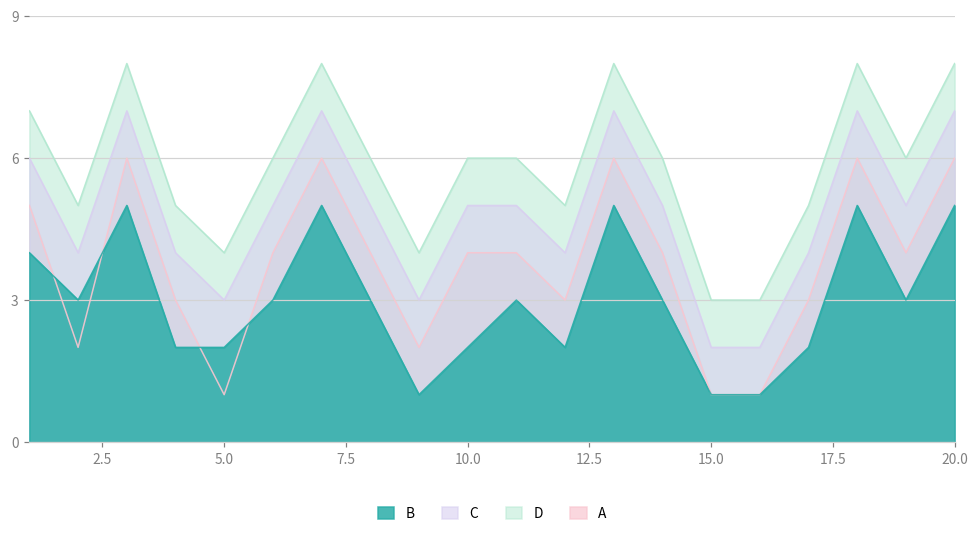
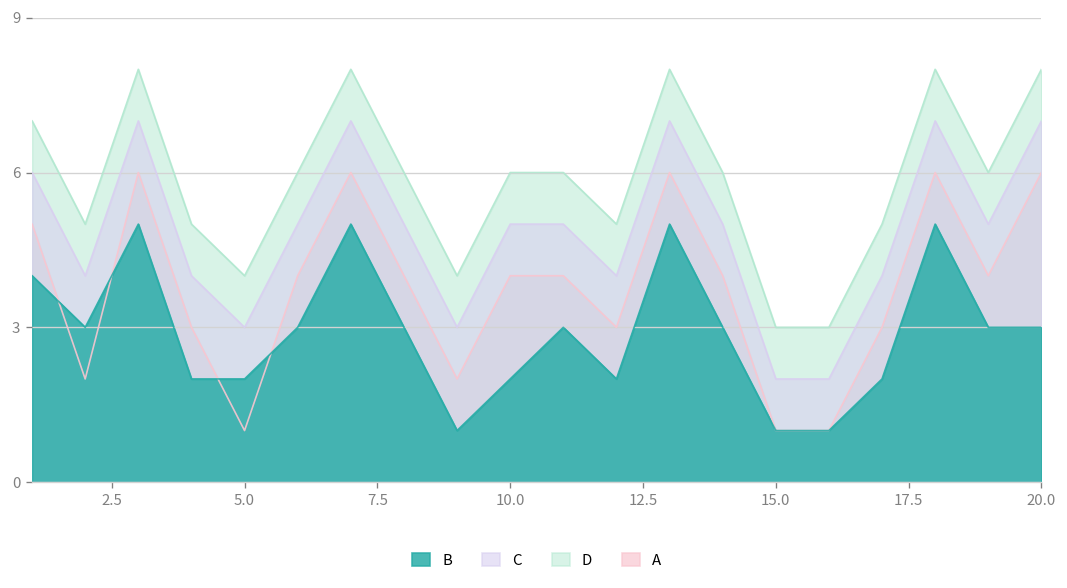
B, 20.0: 5 -> 3
